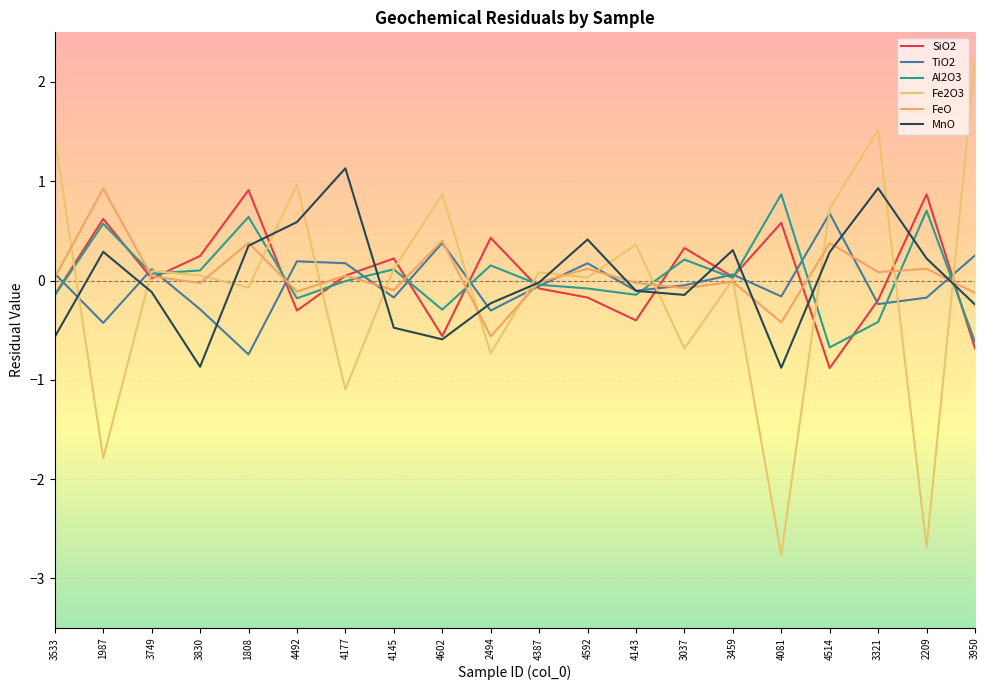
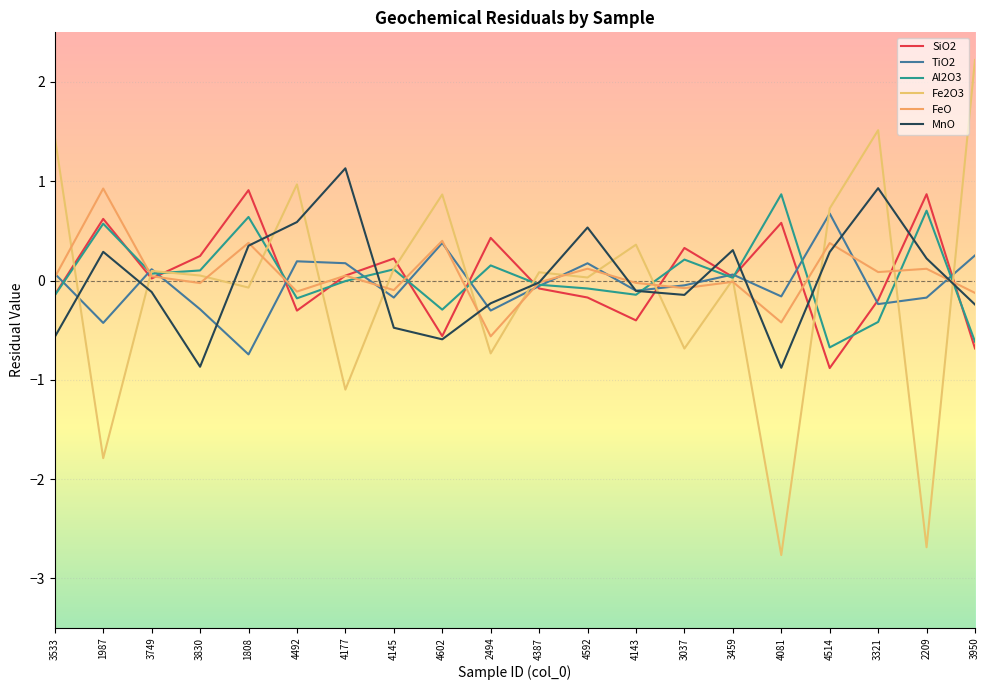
MnO, 4592: 0.4 -> 0.5
